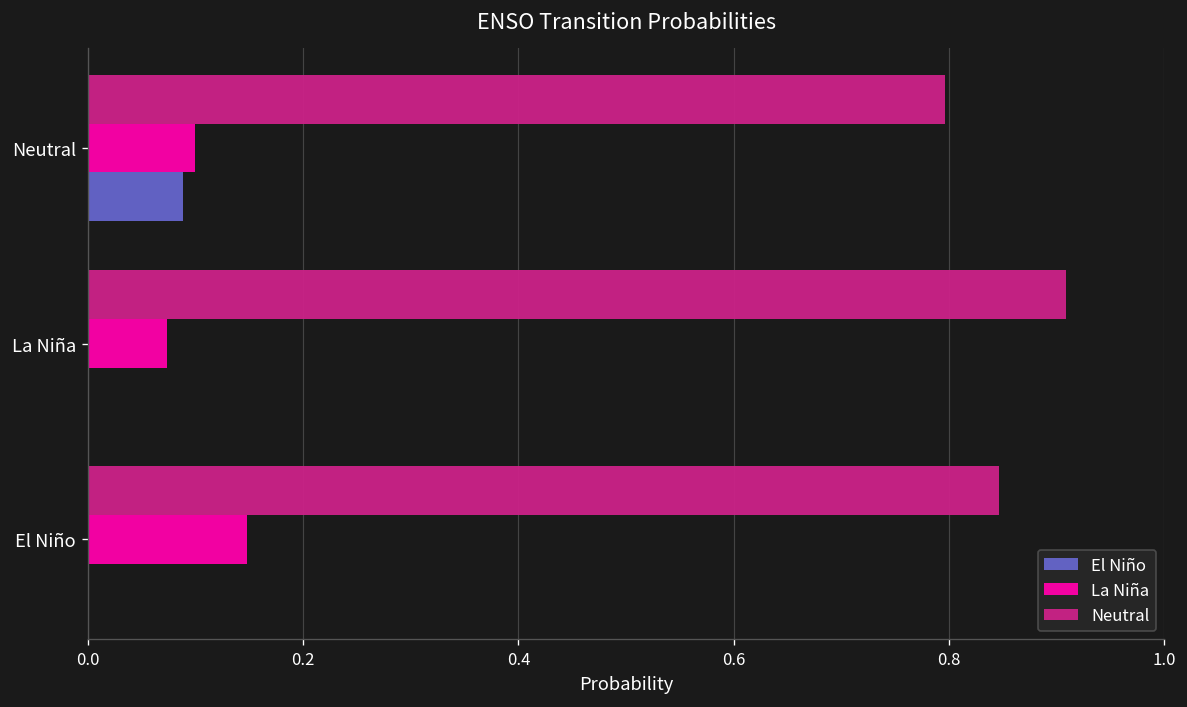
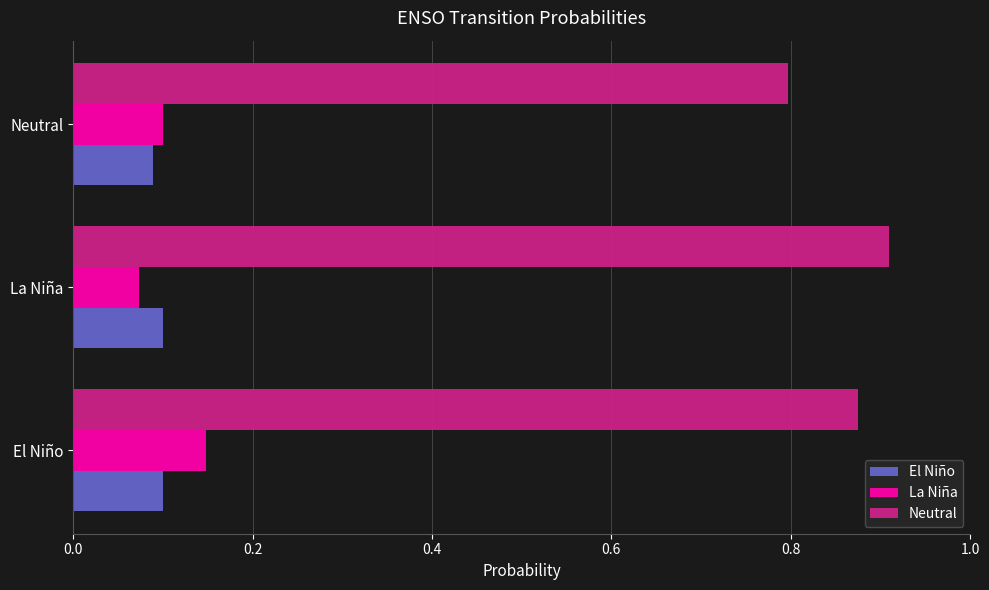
El Niño, La Niña: 0.0 -> 0.1
Neutral, El Niño: 0.85 -> 0.88
El Niño, El Niño: 0.0 -> 0.1
